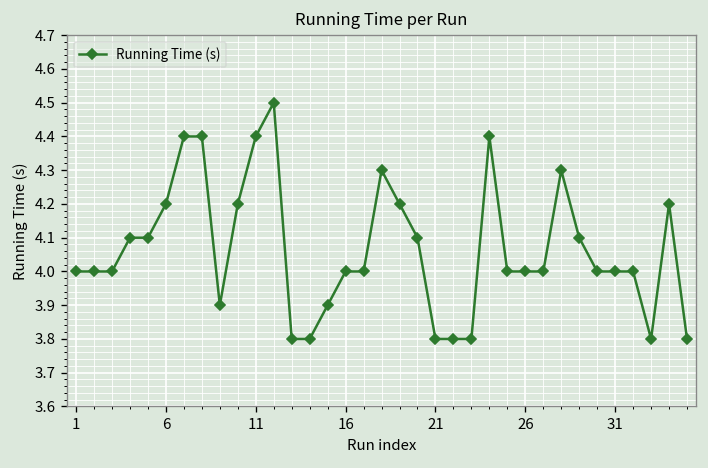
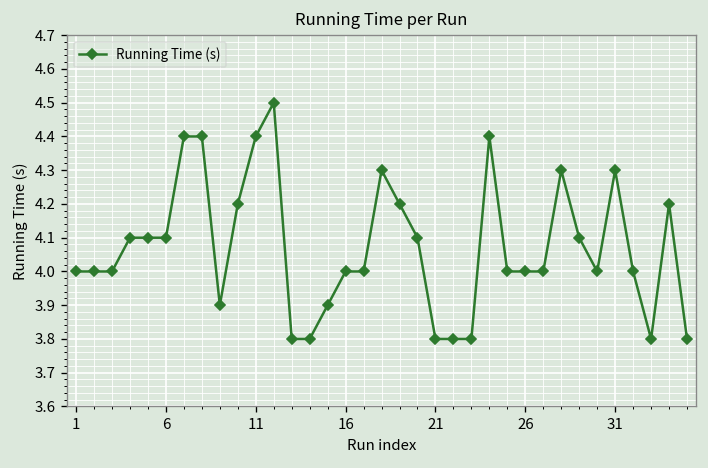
6: 4.2 -> 4.1
31: 4.0 -> 4.3
